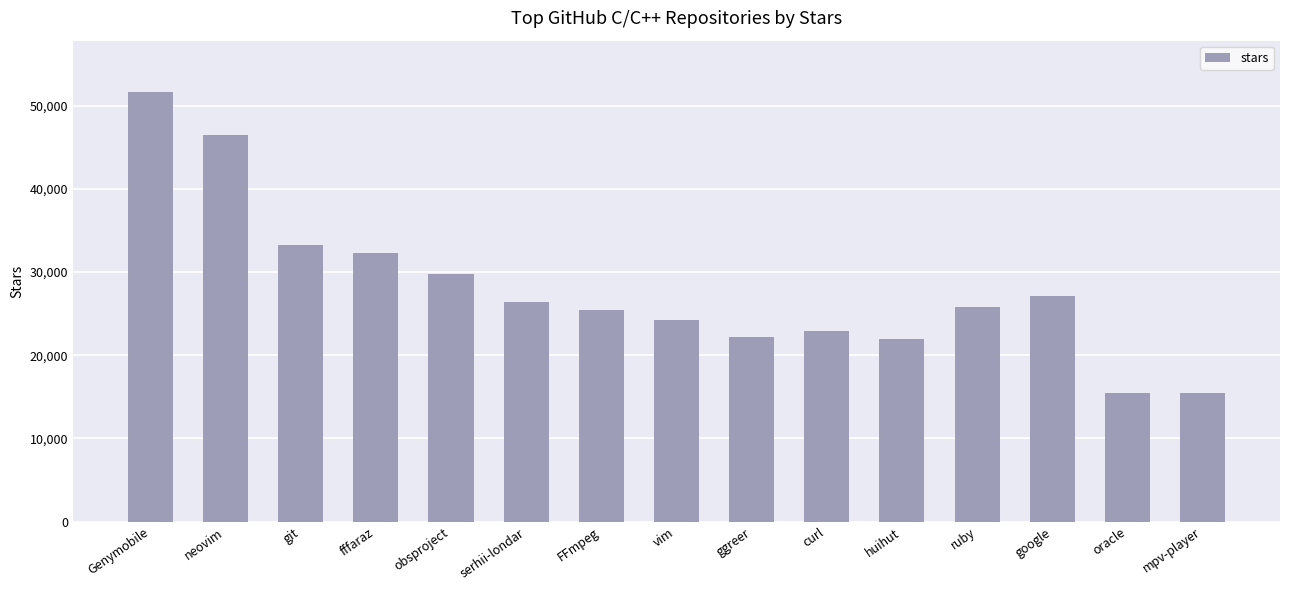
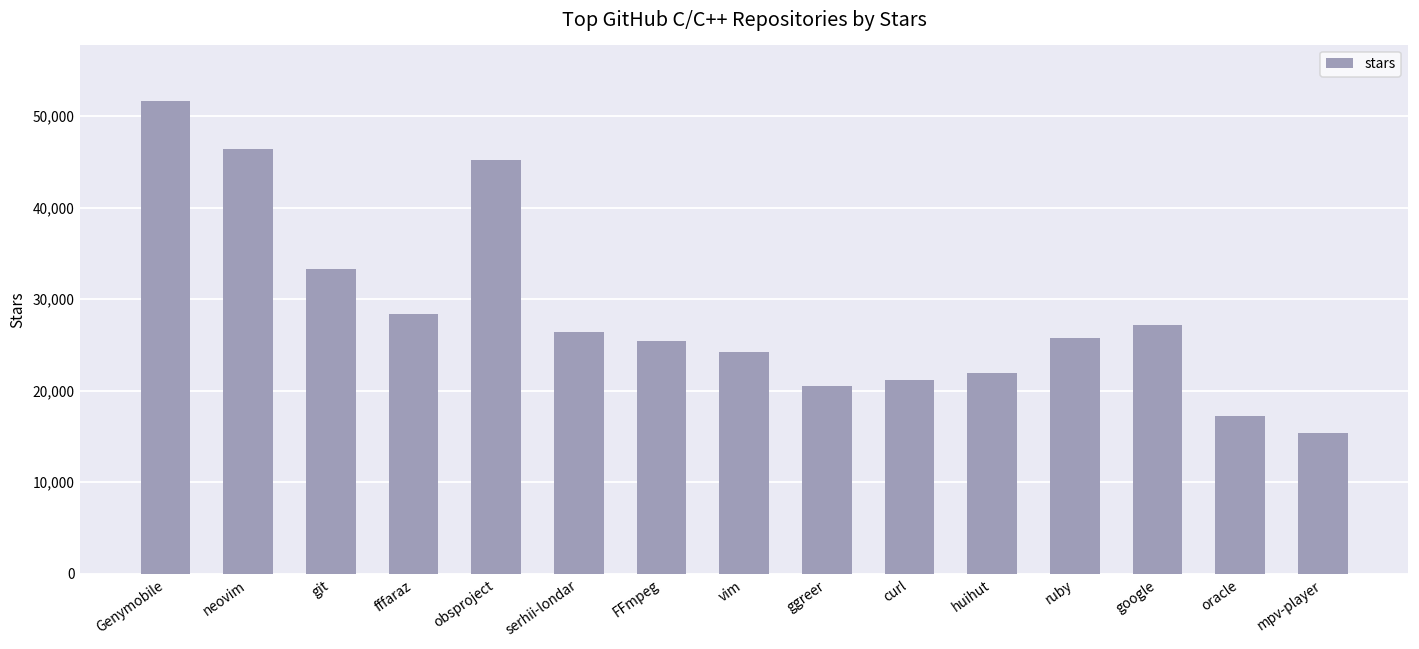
fffaraz: 32,000 -> 28,000
obsproject: 30,000 -> 45,000
ggreer: 22,000 -> 20,000
curl: 23,000 -> 21,000
oracle: 16,000 -> 17,000
